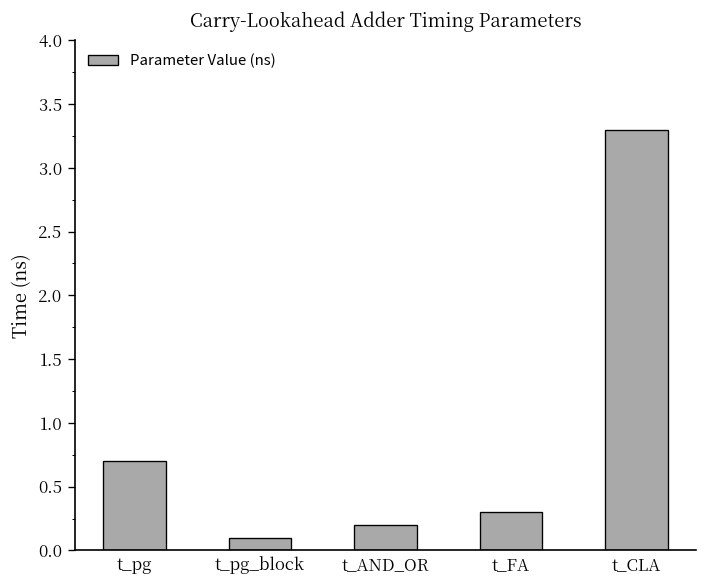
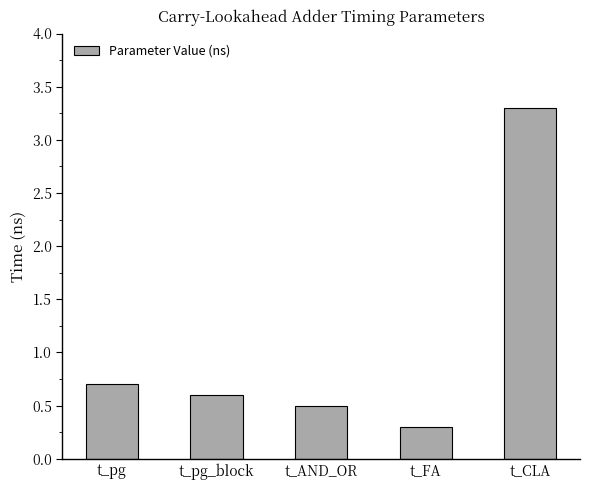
t_pg_block: 0.1 -> 0.6
t_AND_OR: 0.2 -> 0.5
